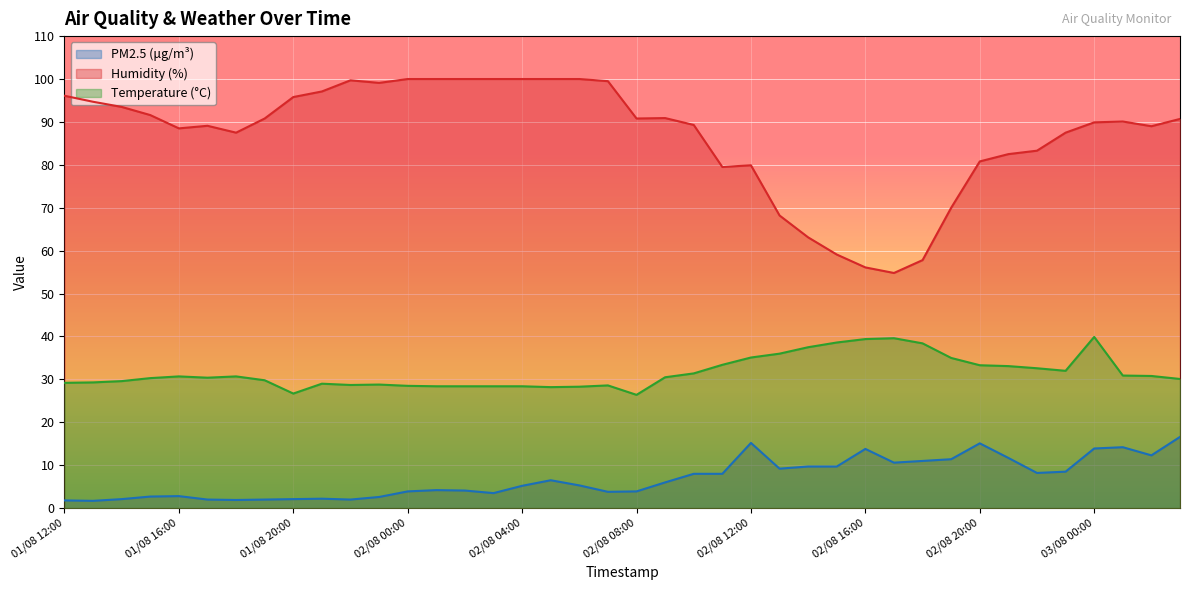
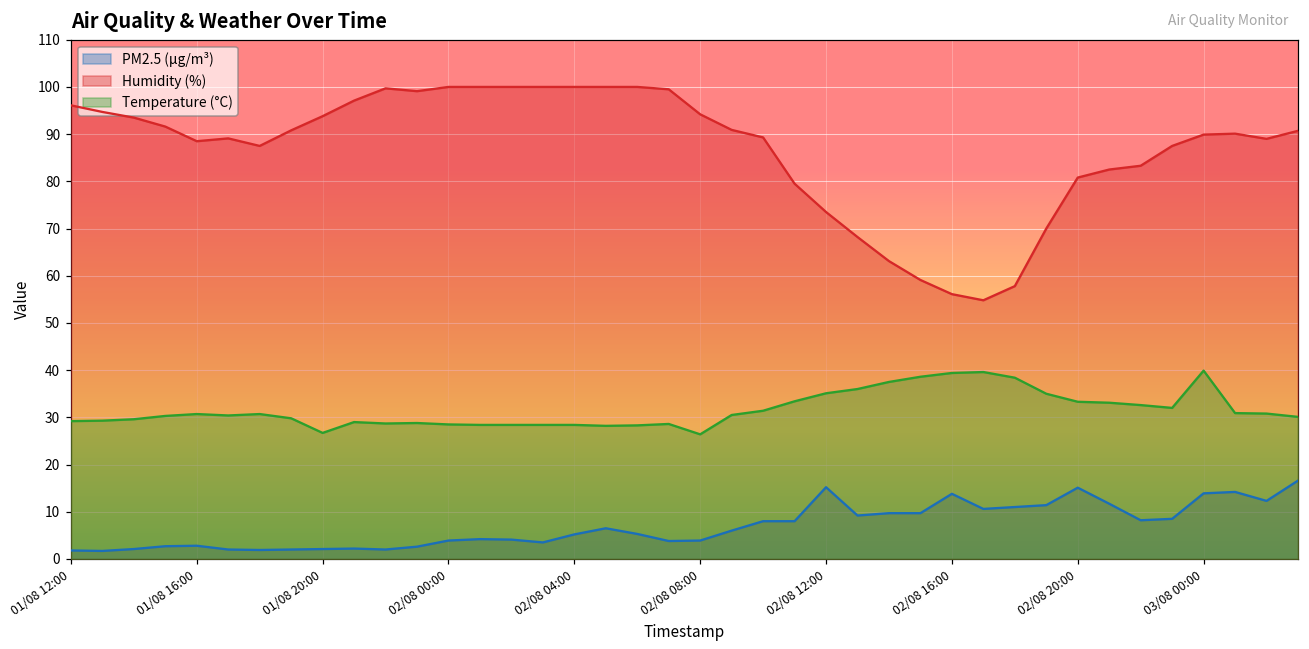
Humidity (%), 01/08 20:00: 96 -> 94
Humidity (%), 02/08 08:00: 91 -> 94
Humidity (%), 02/08 12:00: 80 -> 74
